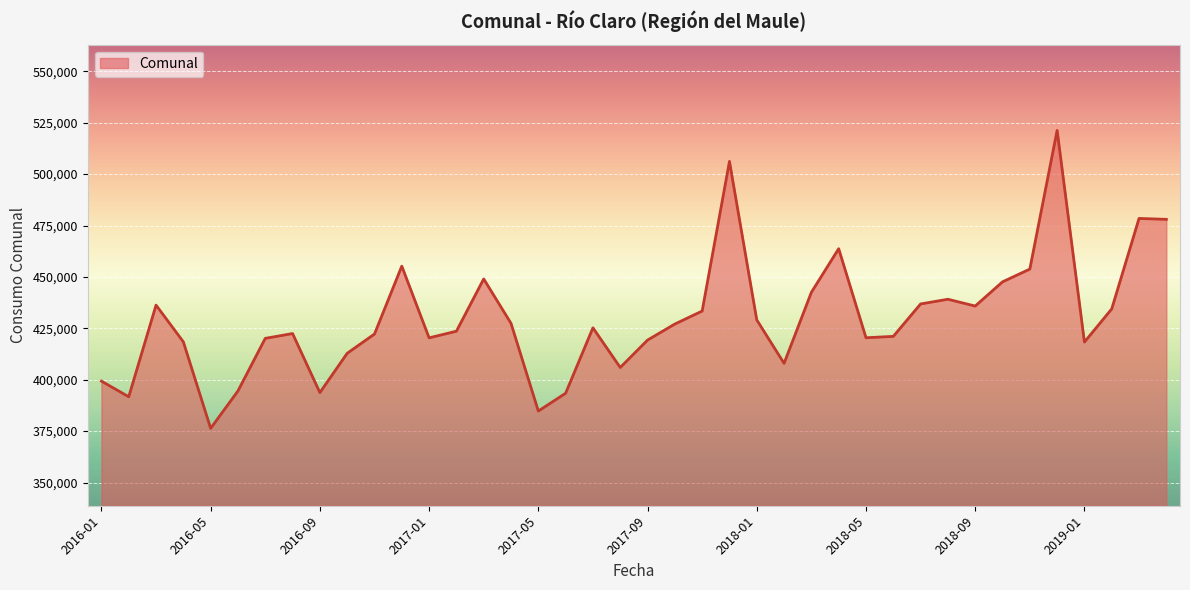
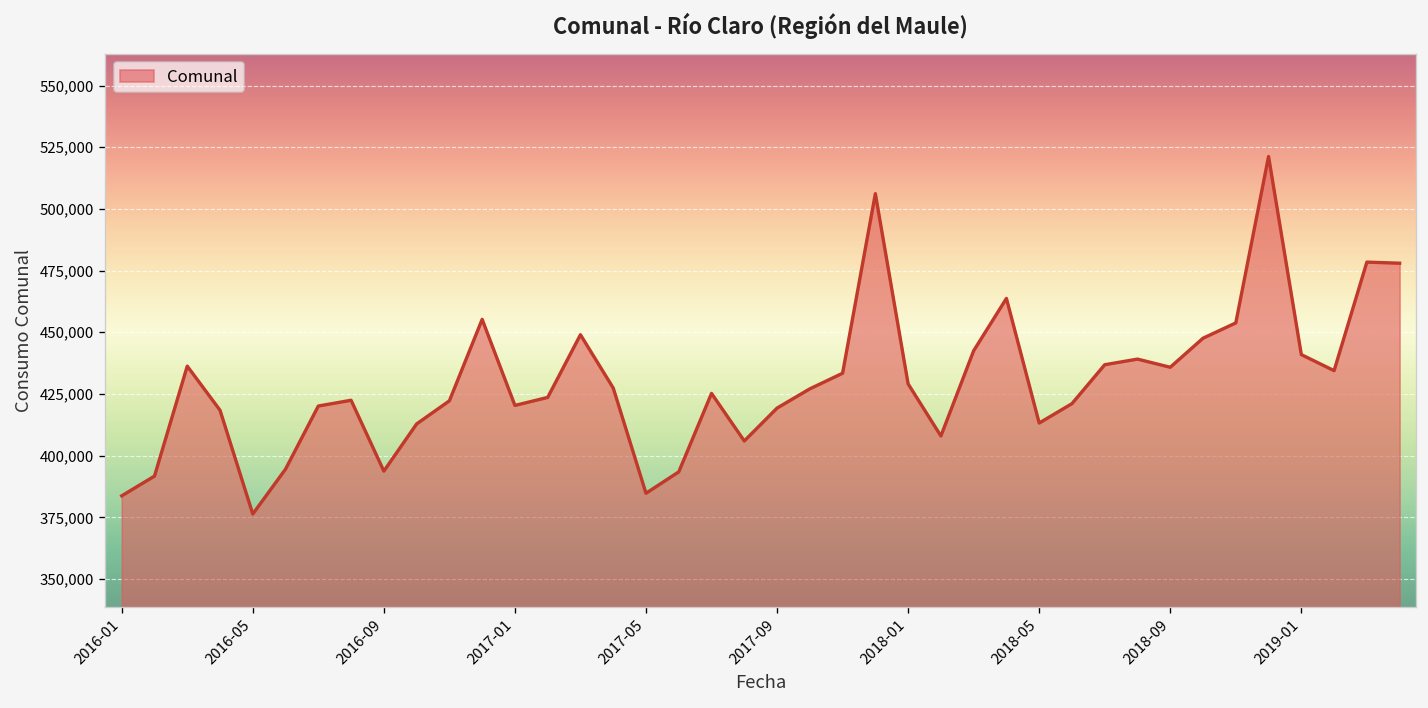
2016-01: 399,000 -> 384,000
2018-05: 420,000 -> 413,000
2019-01: 418,000 -> 441,000
